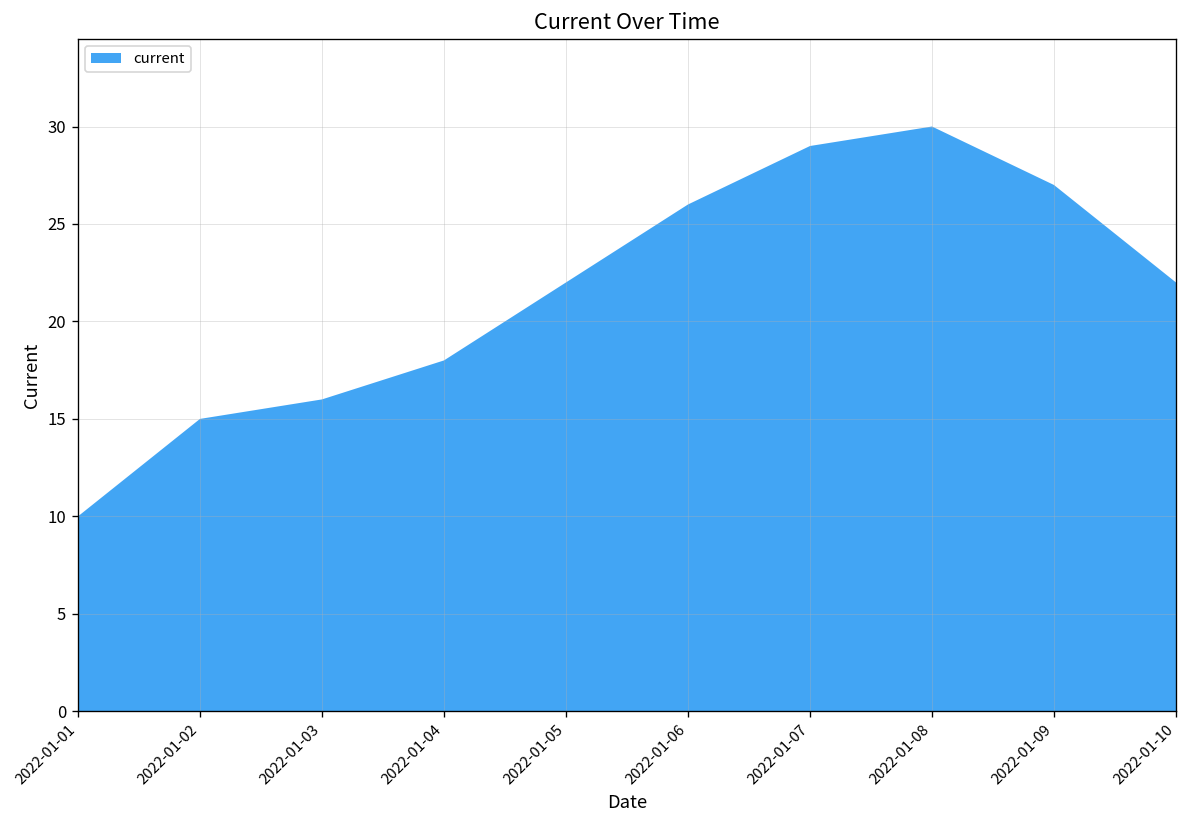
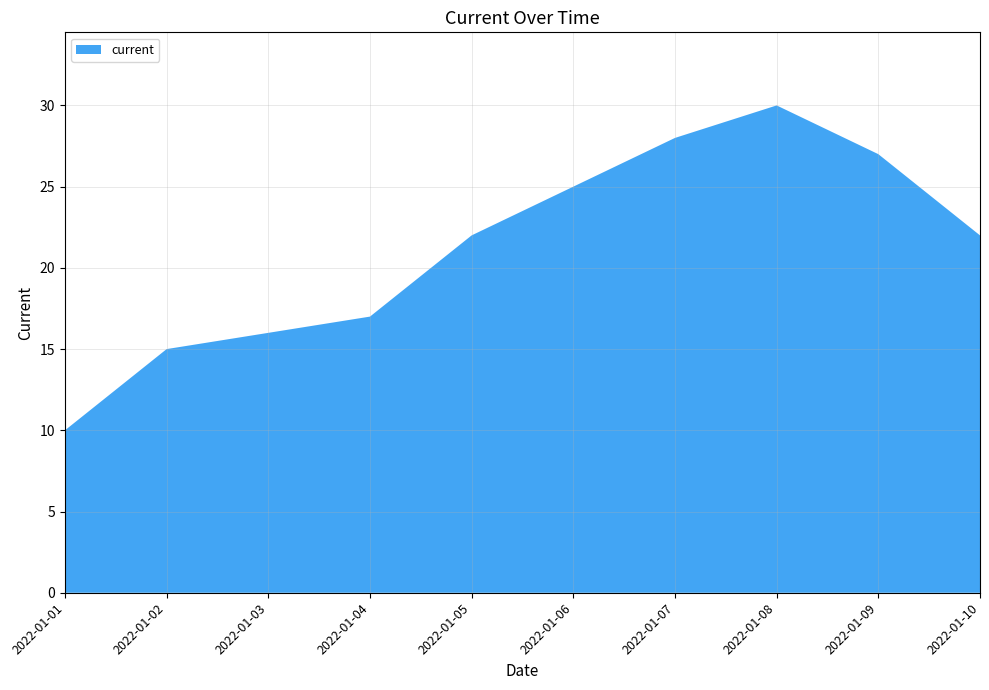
2022-01-04: 18 -> 17
2022-01-06: 26 -> 25
2022-01-07: 29 -> 28
